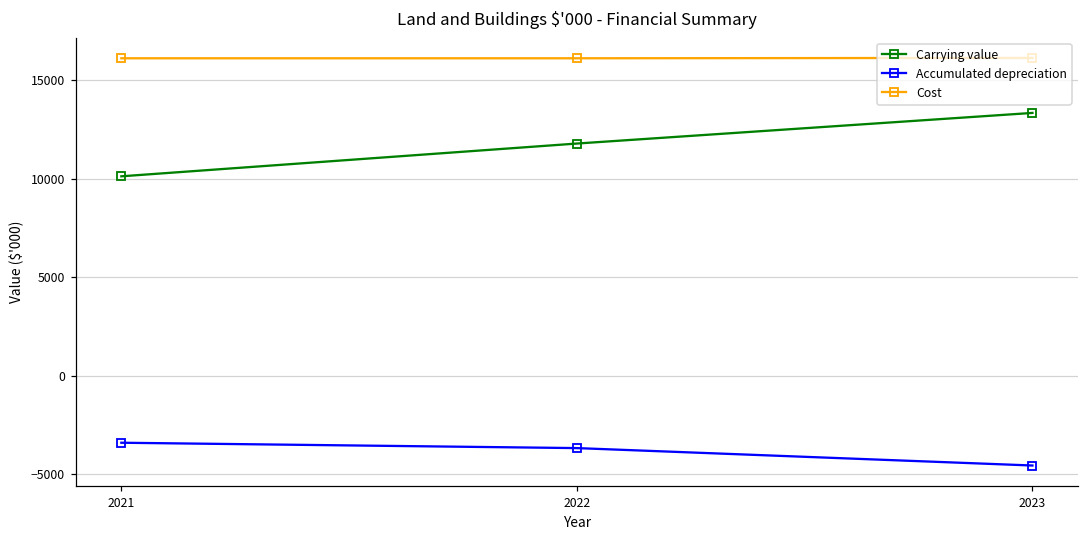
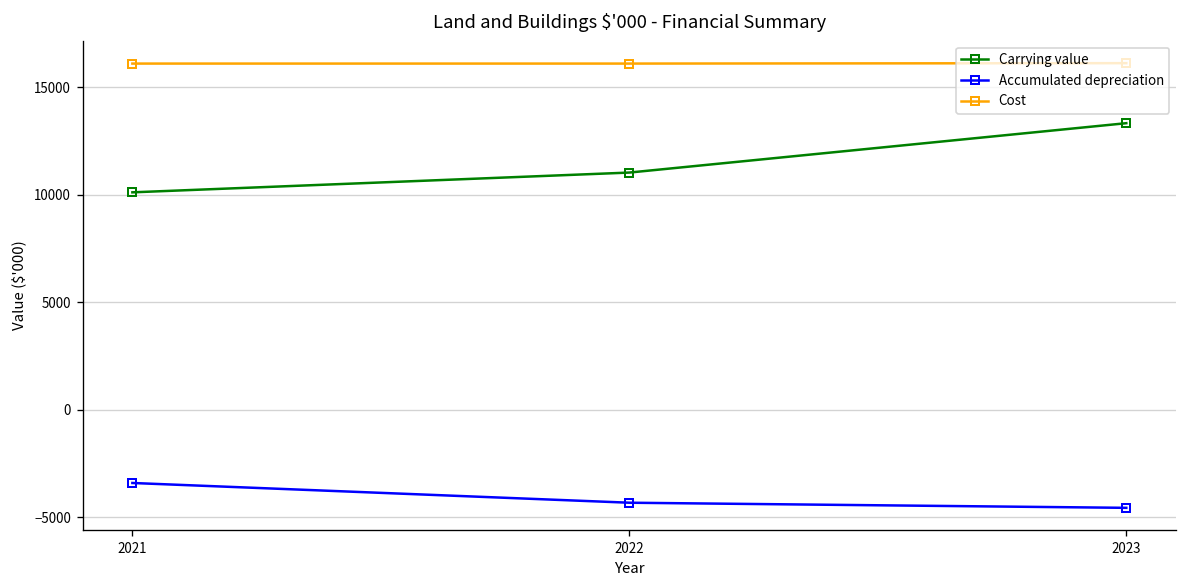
Carrying value, 2022: 11800 -> 11000
Accumulated depreciation, 2022: -3700 -> -4300
